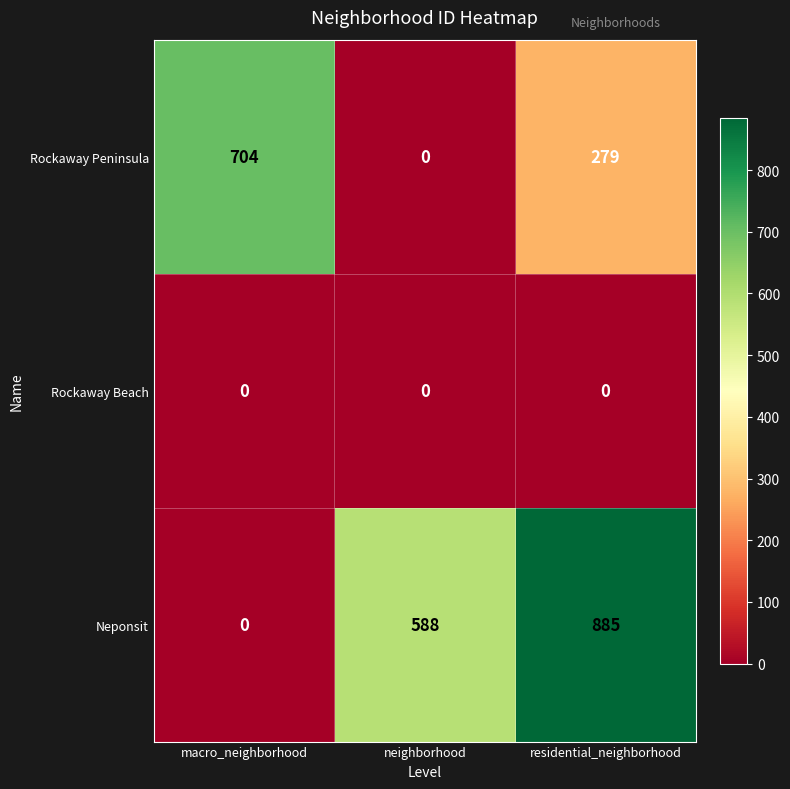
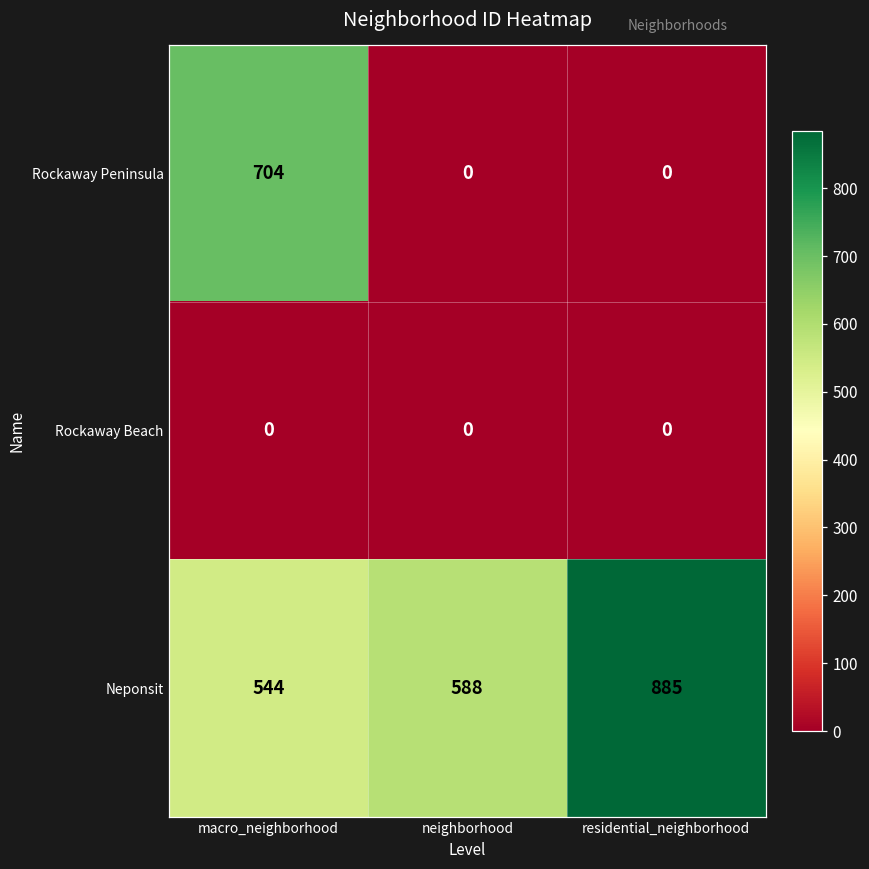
Rockaway Peninsula, residential_neighborhood: 279 -> 0
Neponsit, macro_neighborhood: 0 -> 544
